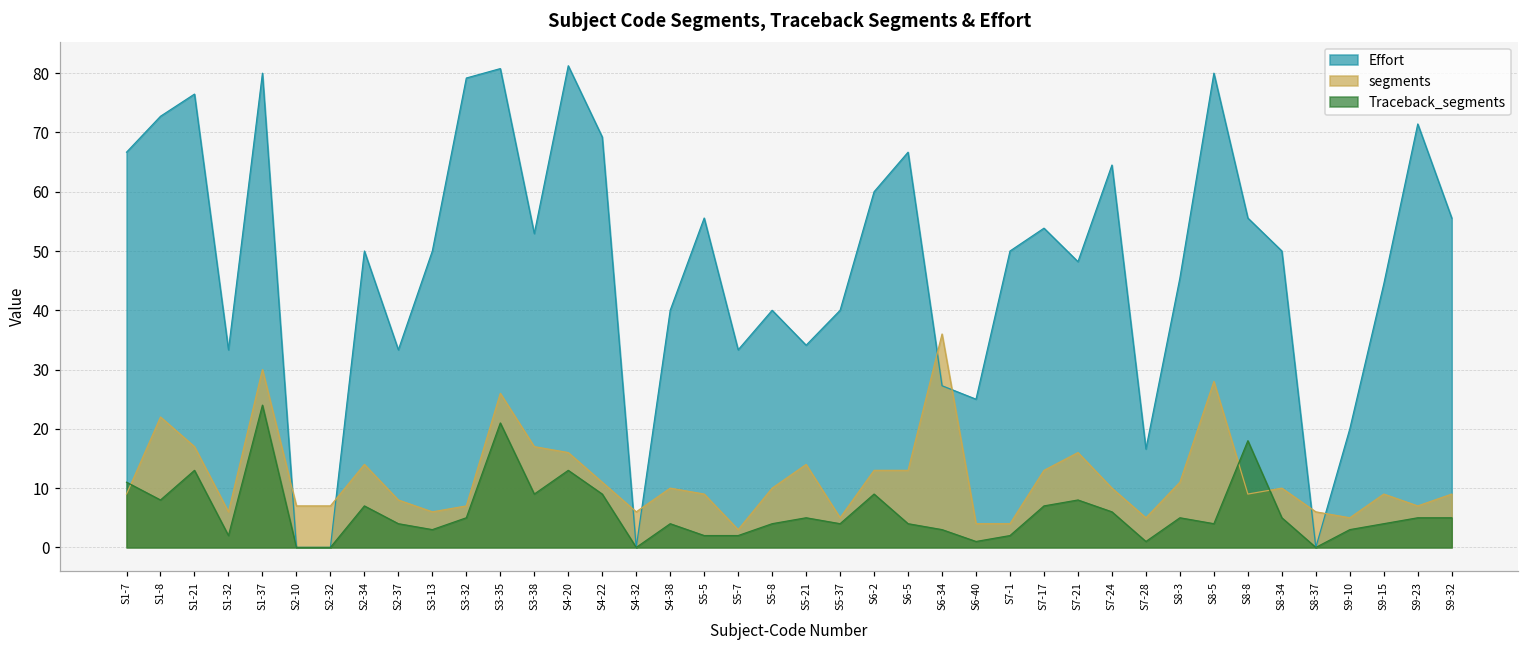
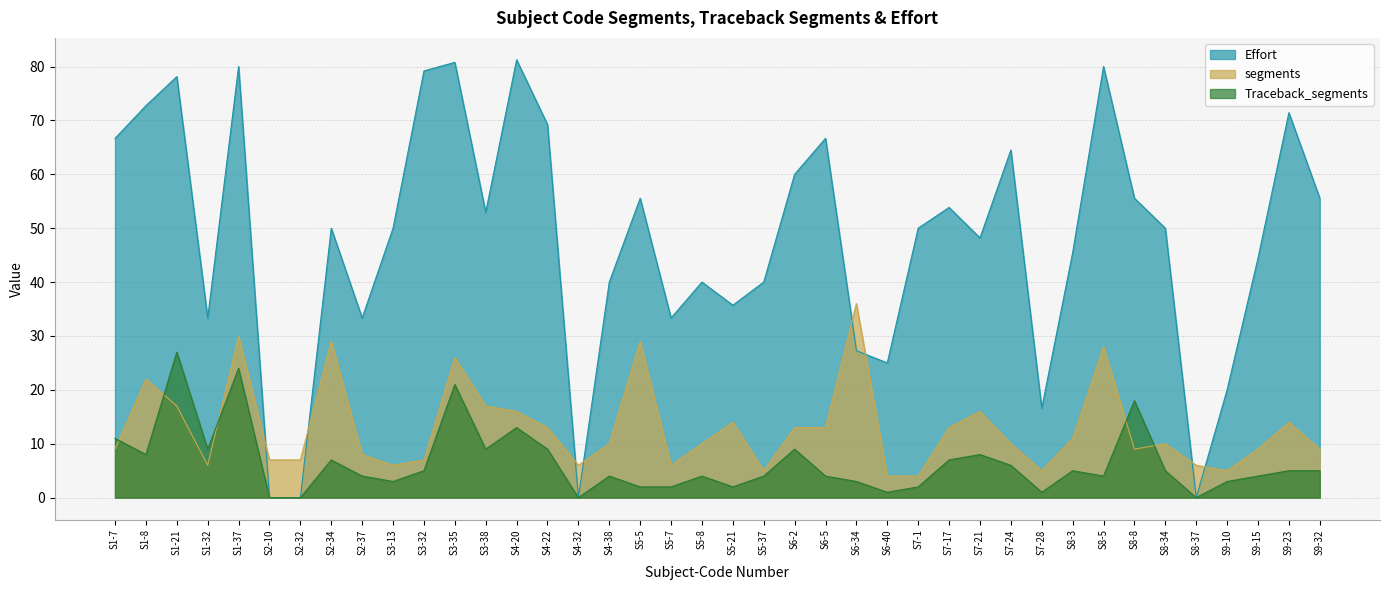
Effort, S1-21: 76 -> 78
Traceback_segments, S1-21: 13 -> 27
Traceback_segments, S1-32: 2 -> 9
segments, S2-34: 14 -> 29
segments, S4-22: 11 -> 13
segments, S5-5: 9 -> 29
segments, S5-7: 3 -> 6
Effort, S5-21: 34 -> 36
Traceback_segments, S5-21: 5 -> 2
segments, S9-23: 7 -> 14
